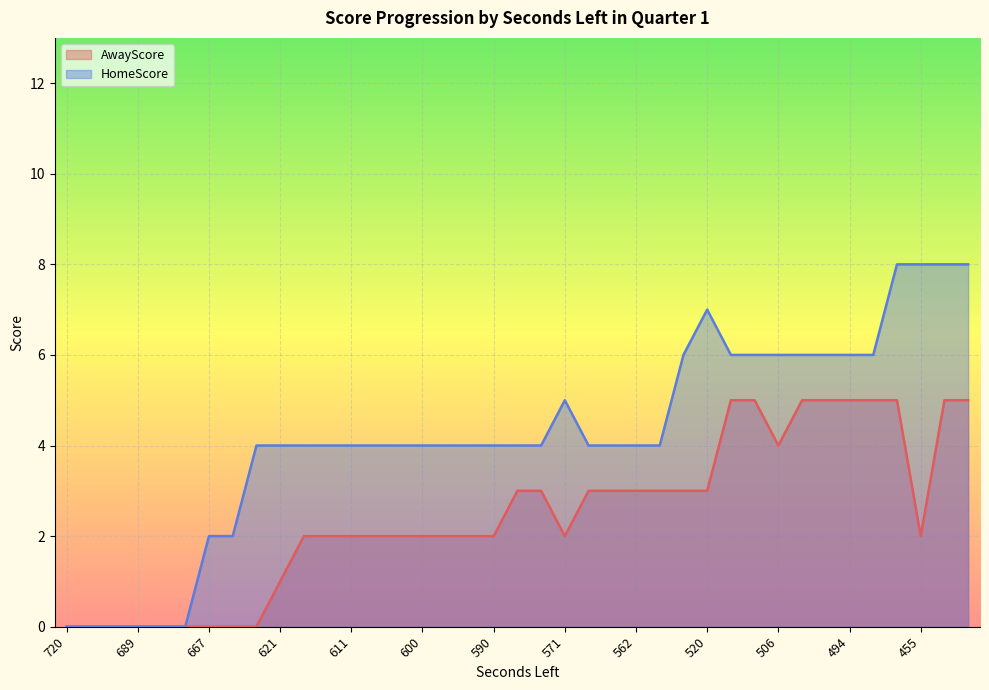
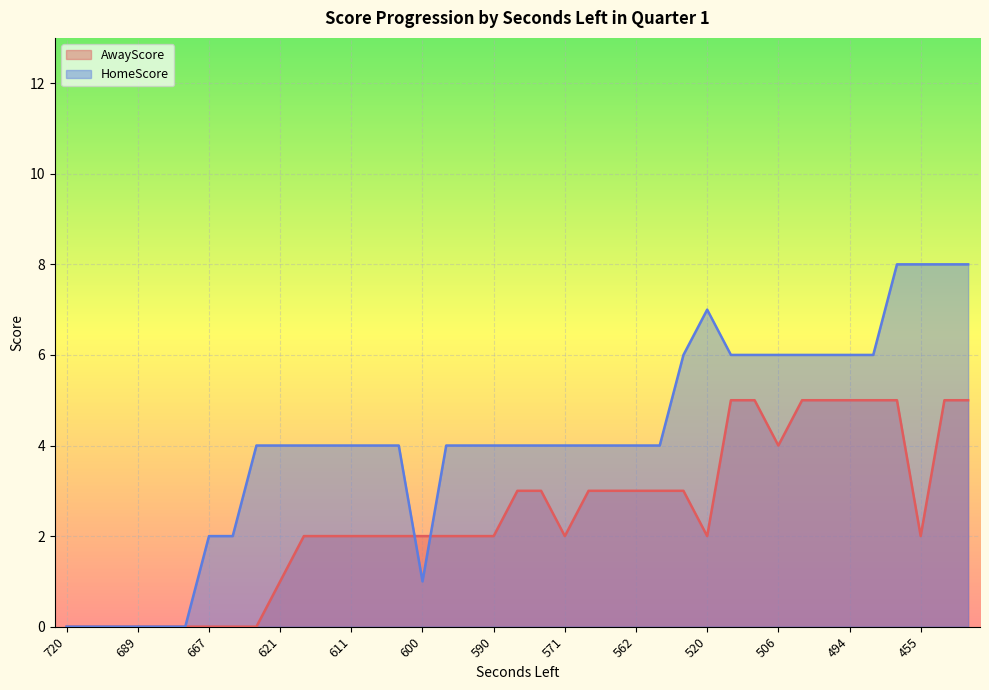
HomeScore, 600: 4 -> 1
HomeScore, 571: 5 -> 4
AwayScore, 520: 3 -> 2
